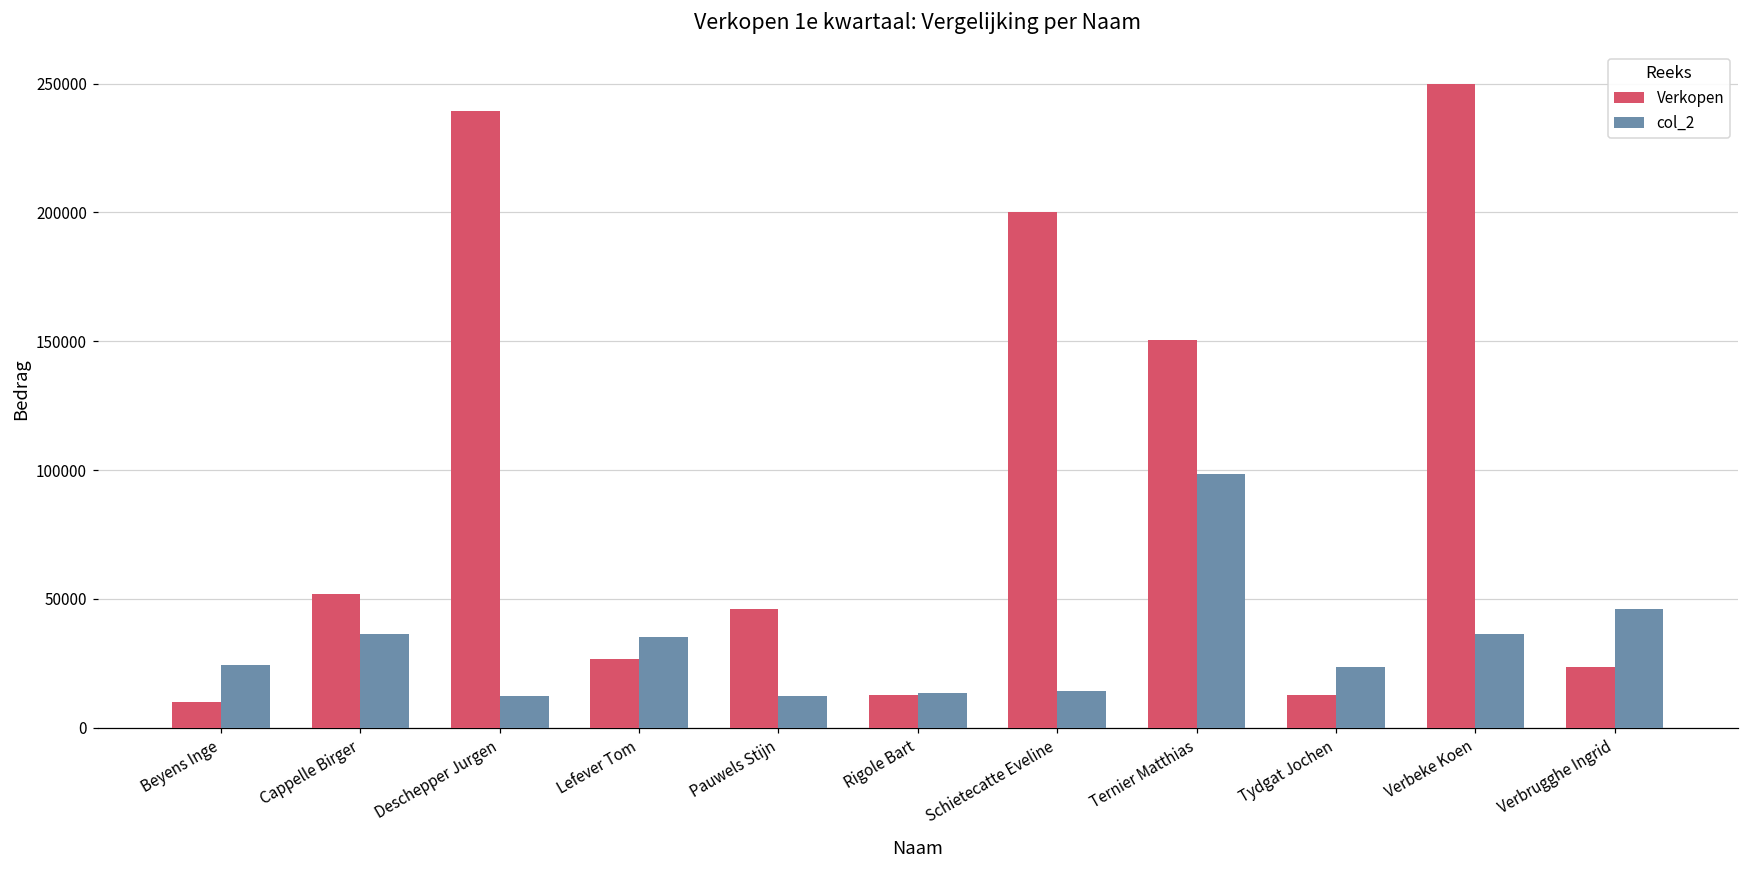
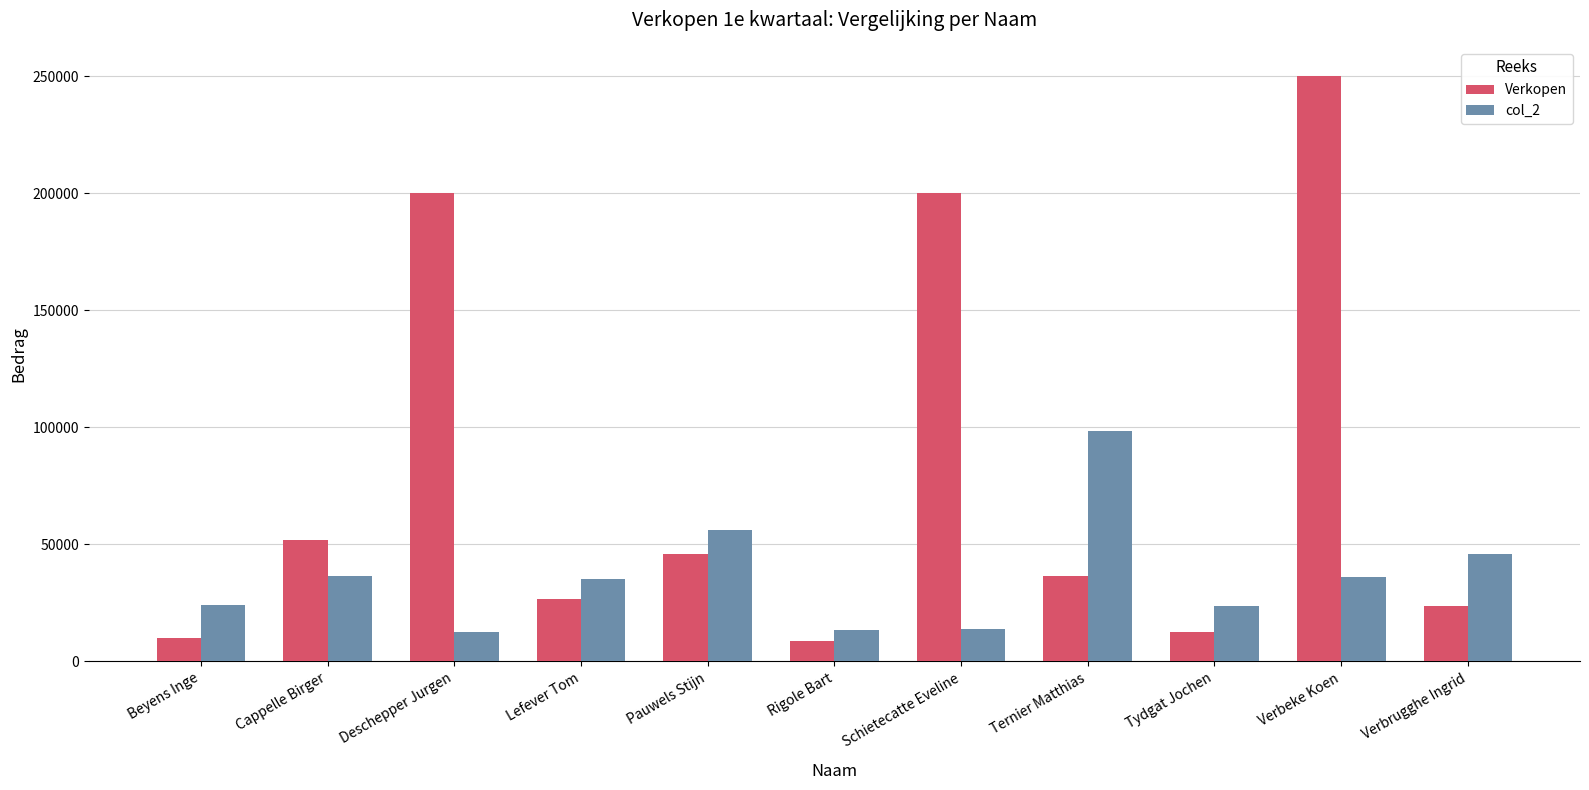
Verkopen, Deschepper Jurgen: 239000 -> 200000
col_2, Pauwels Stijn: 12000 -> 56000
Verkopen, Rigole Bart: 13000 -> 9000
Verkopen, Ternier Matthias: 150000 -> 37000
